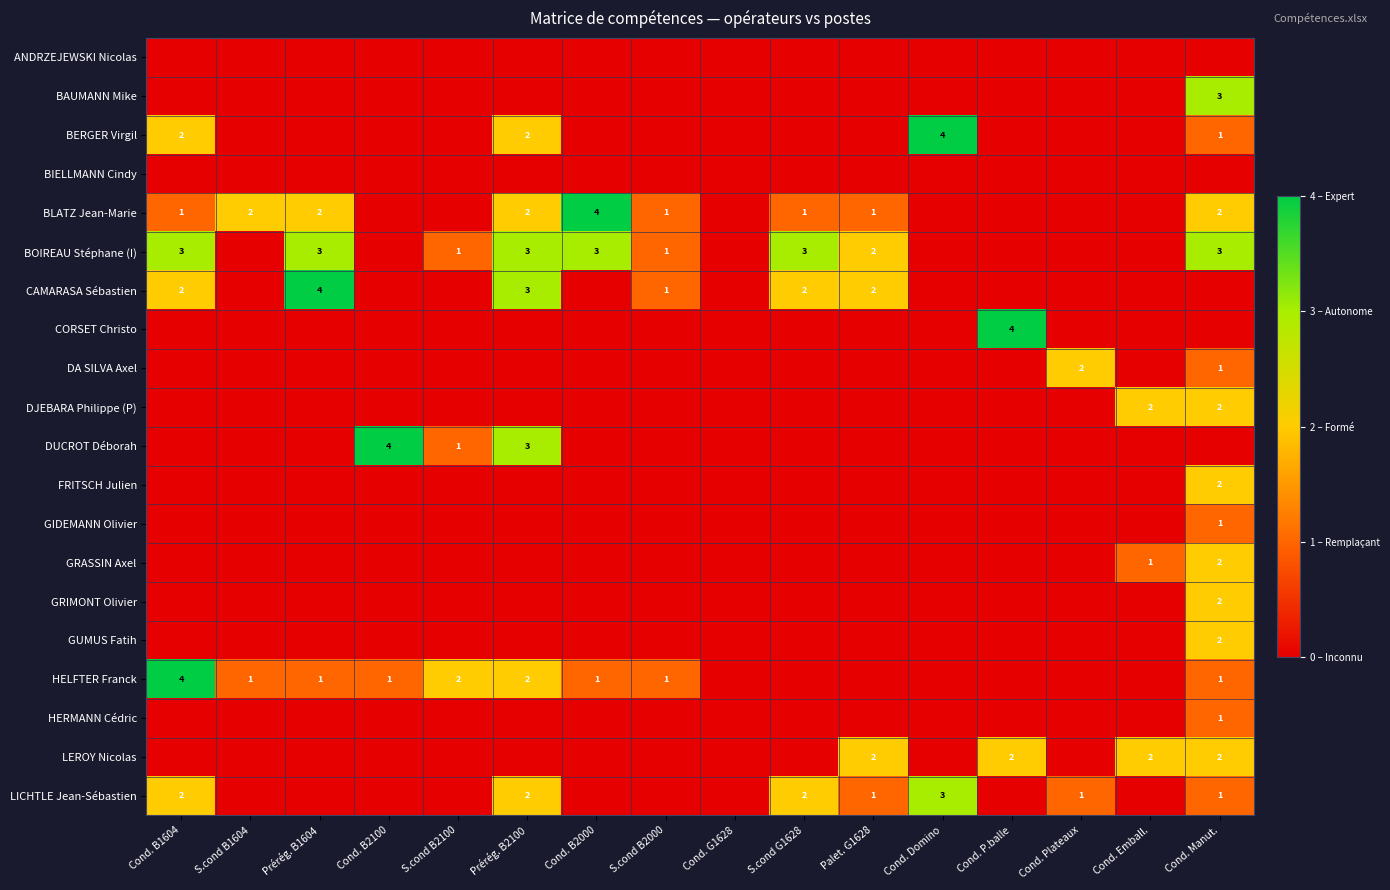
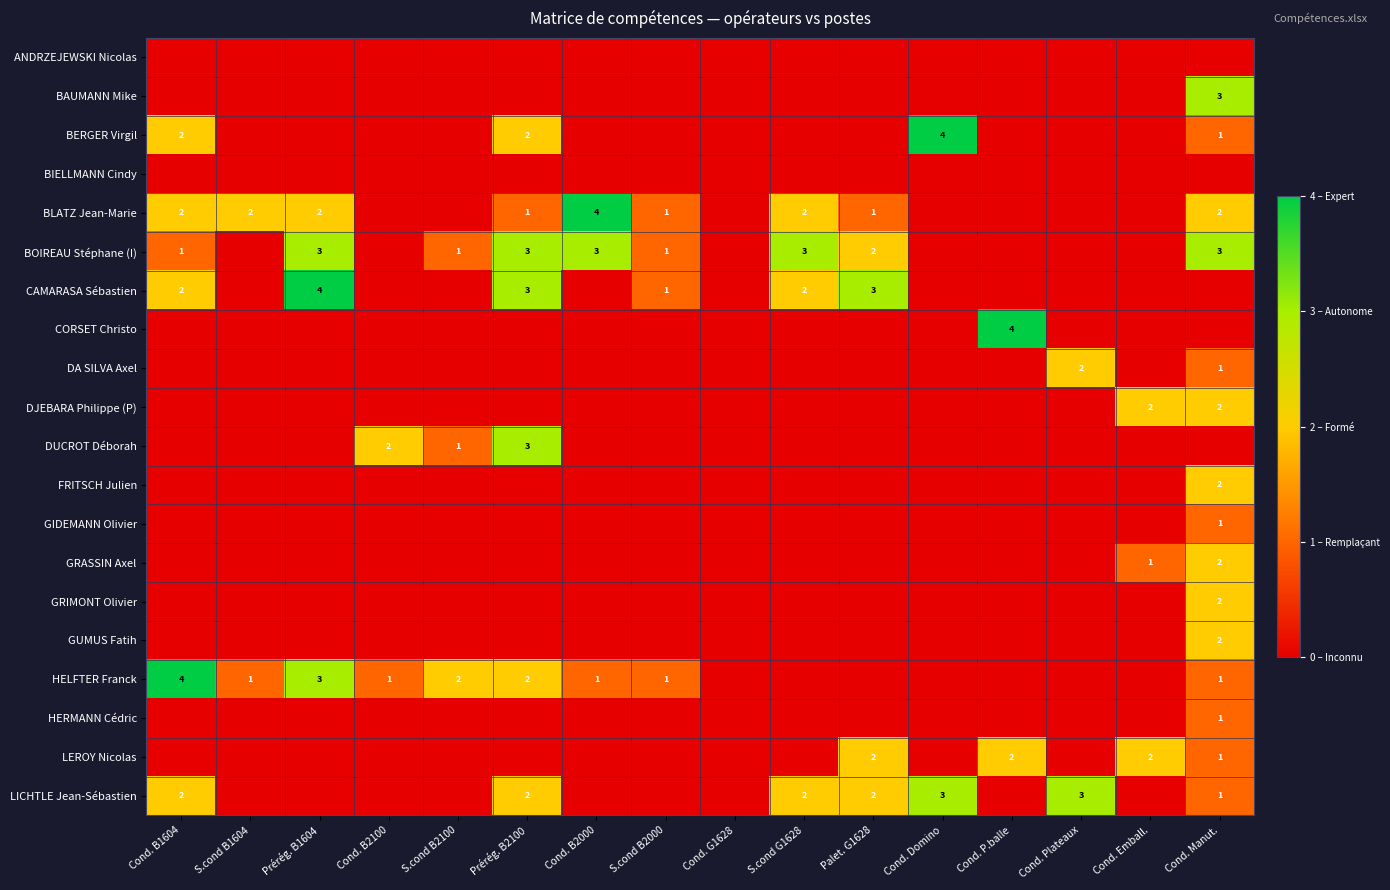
BLATZ Jean-Marie, Cond. B1604: 1 -> 2
BLATZ Jean-Marie, Prérég. B2100: 2 -> 1
BLATZ Jean-Marie, S.cond G1628: 1 -> 2
BOIREAU Stéphane (I), Cond. B1604: 3 -> 1
CAMARASA Sébastien, Palet. G1628: 2 -> 3
DUCROT Déborah, Cond. B2100: 4 -> 2
HELFTER Franck, Prérég. B1604: 1 -> 3
LEROY Nicolas, Cond. Manut.: 2 -> 1
LICHTLE Jean-Sébastien, Palet. G1628: 1 -> 2
LICHTLE Jean-Sébastien, Cond. Plateaux: 1 -> 3
